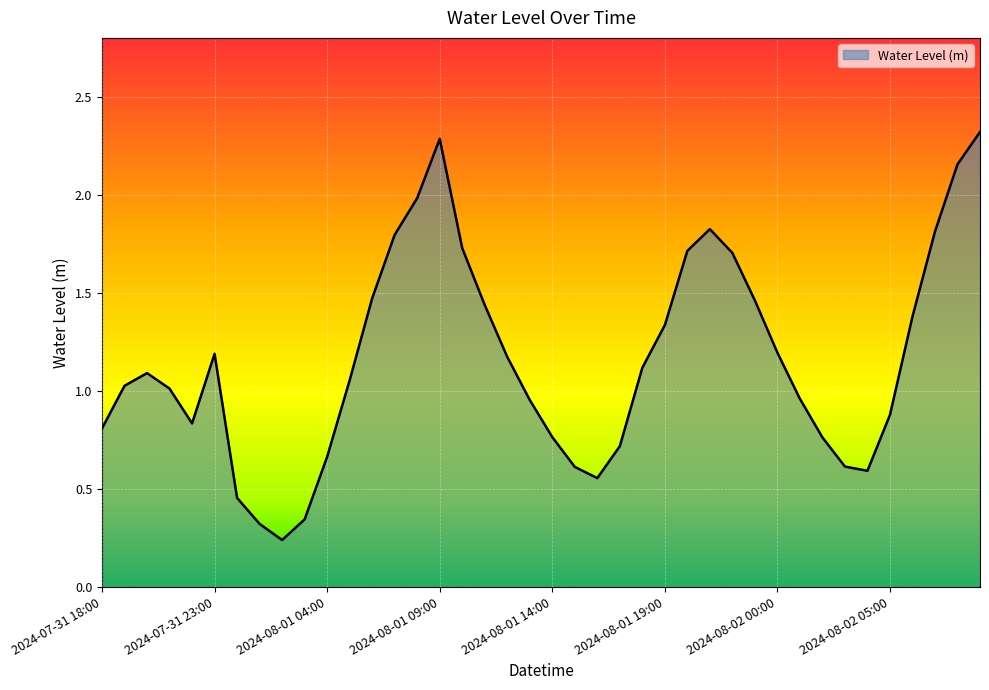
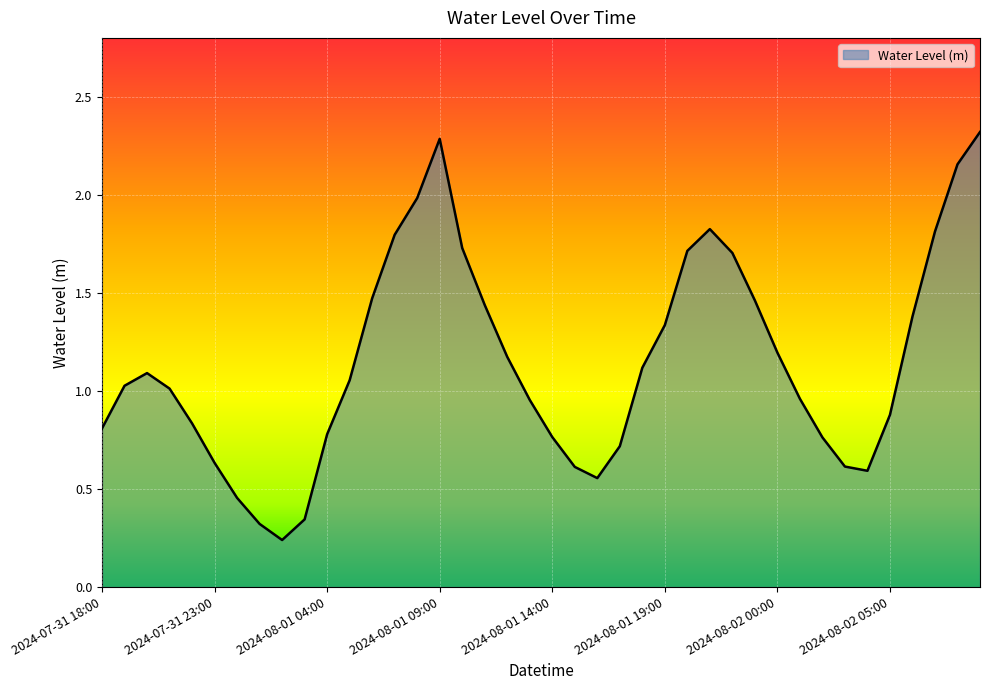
2024-07-31 23:00: 1.19 -> 0.63
2024-08-01 04:00: 0.66 -> 0.78
